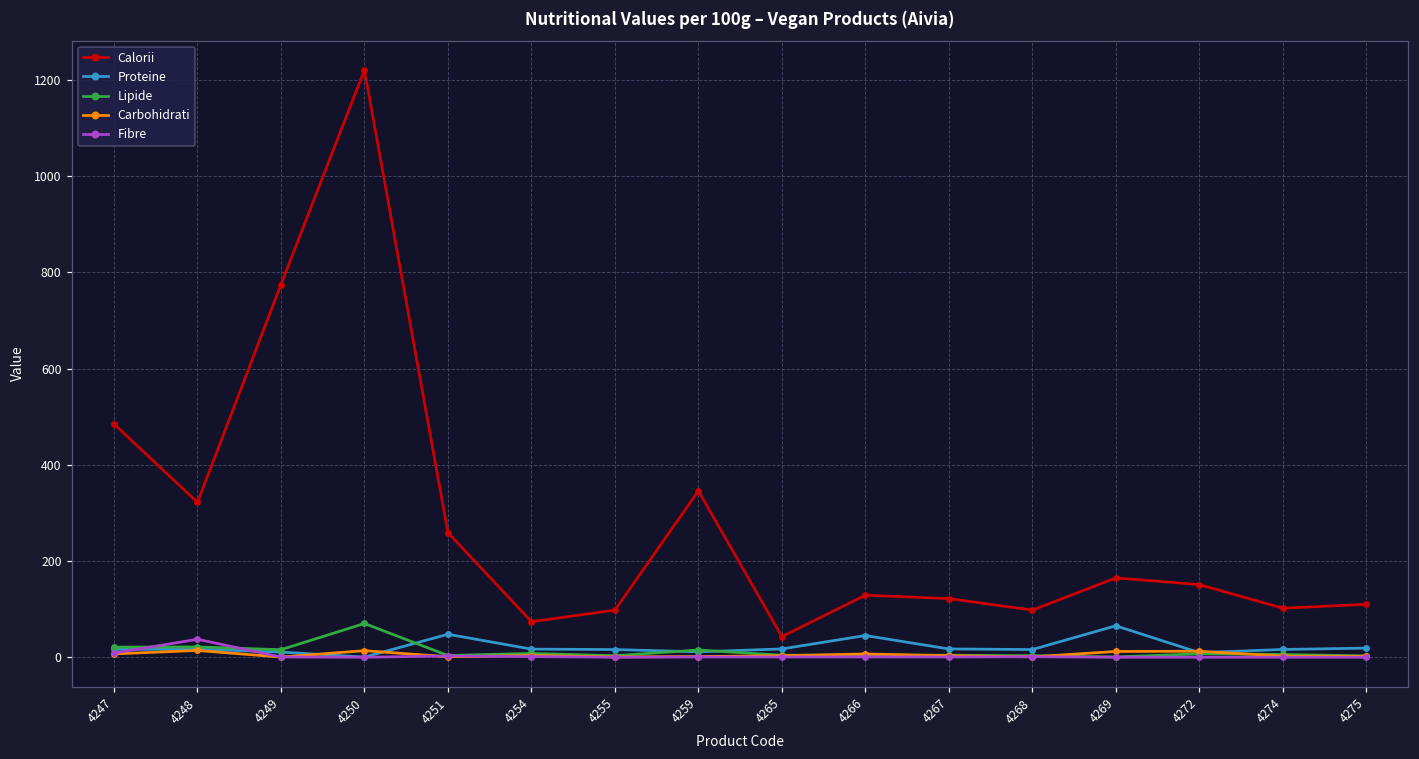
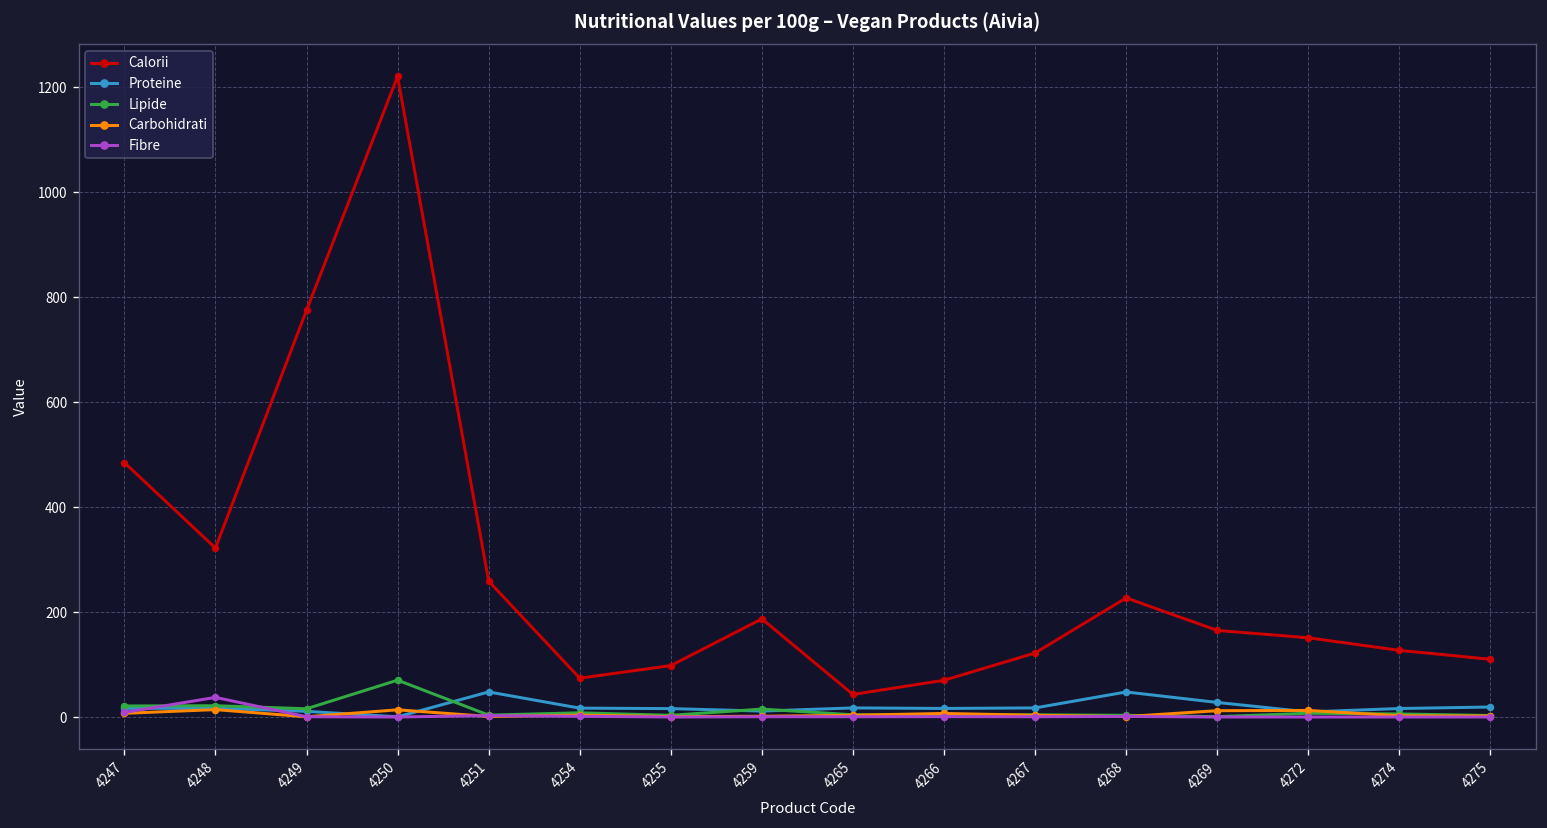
Calorii, 4259: 350 -> 190
Calorii, 4266: 130 -> 70
Proteine, 4266: 50 -> 20
Calorii, 4268: 100 -> 230
Proteine, 4268: 20 -> 50
Proteine, 4269: 70 -> 30
Calorii, 4274: 100 -> 130
